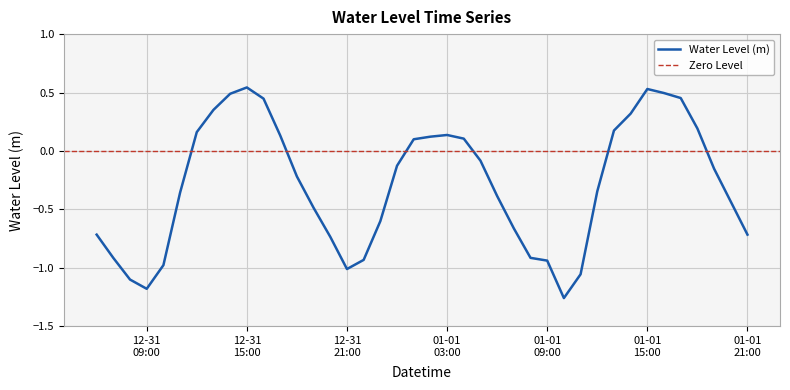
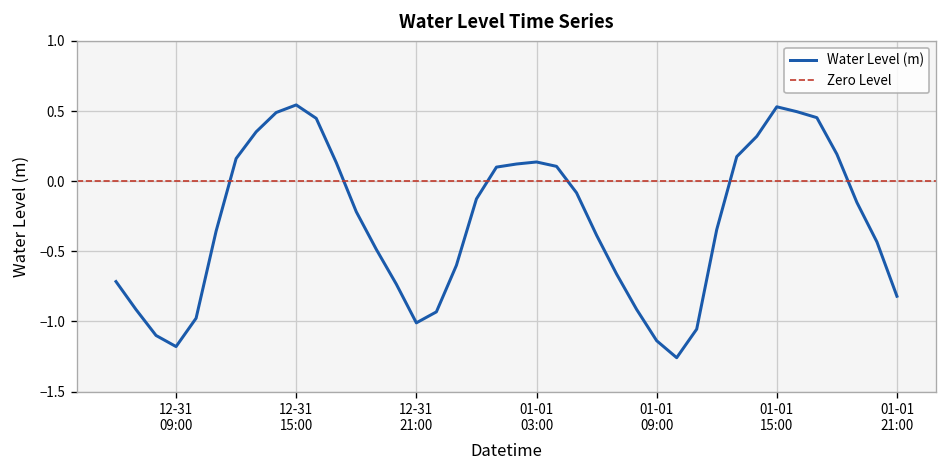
01-01 09:00: -0.94 -> -1.14
01-01 21:00: -0.72 -> -0.82
